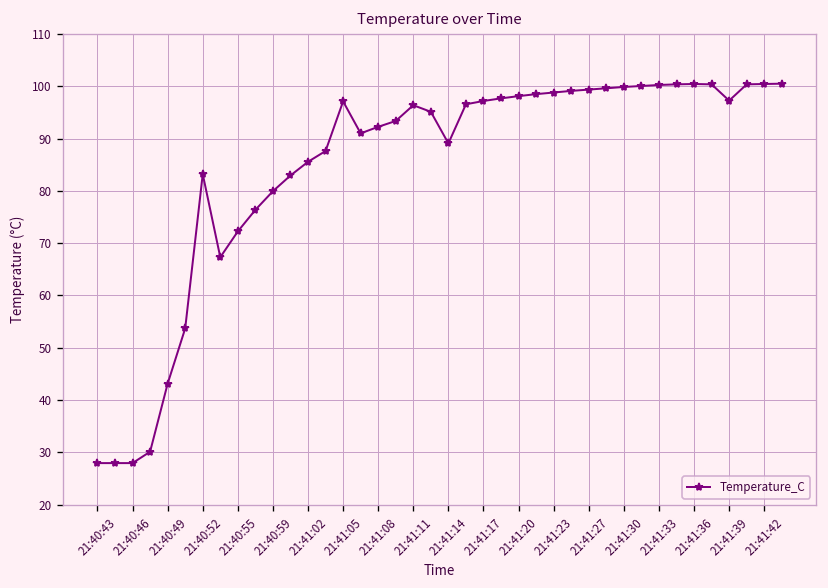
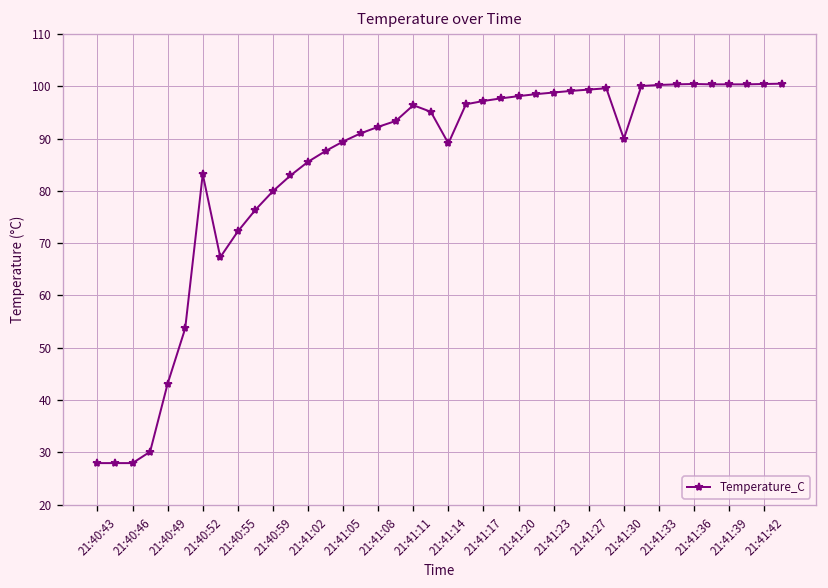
21:41:05: 97 -> 89
21:41:30: 100 -> 90
21:41:39: 97 -> 100
